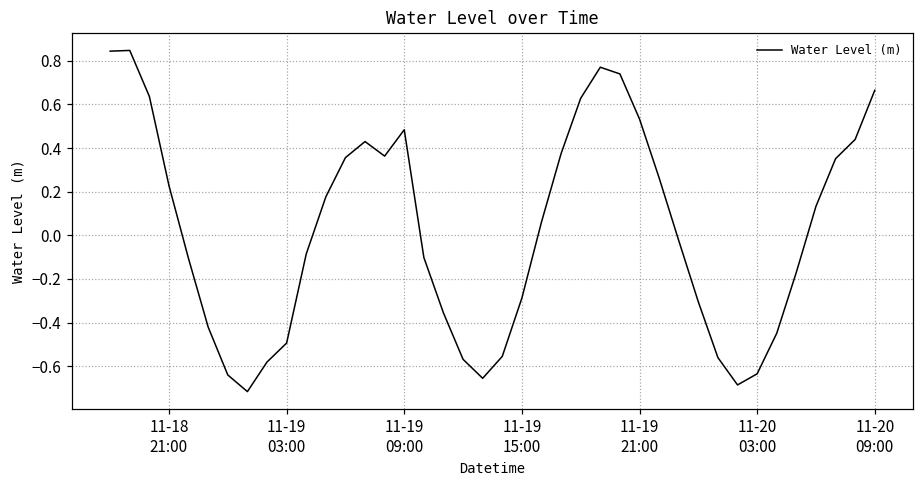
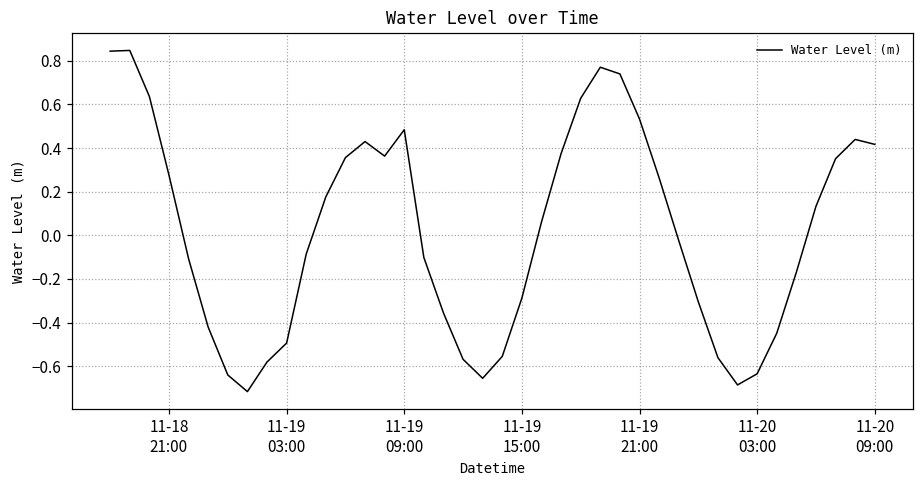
11-18 21:00: 0.23 -> 0.28
11-20 09:00: 0.66 -> 0.42
